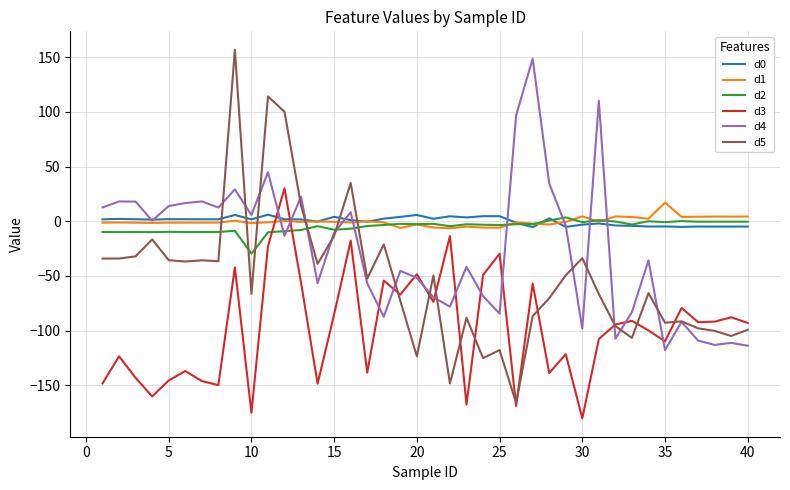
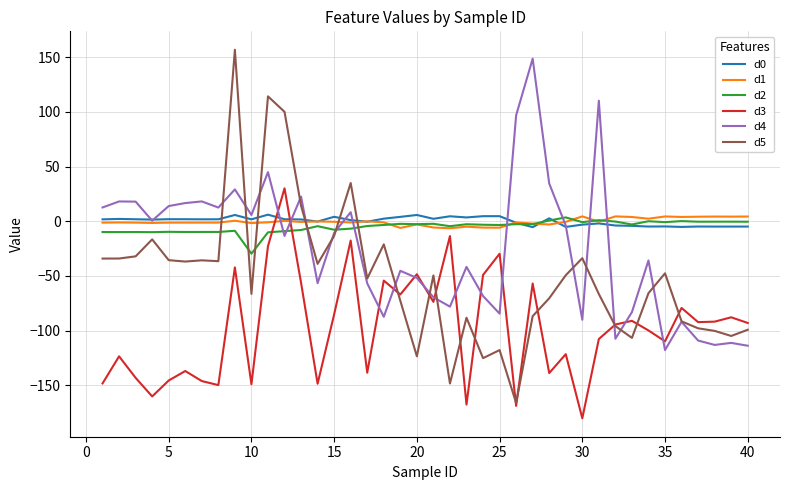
d3, 10: -175 -> -149
d4, 30: -98 -> -90
d1, 35: 17 -> 4
d5, 35: -93 -> -48
